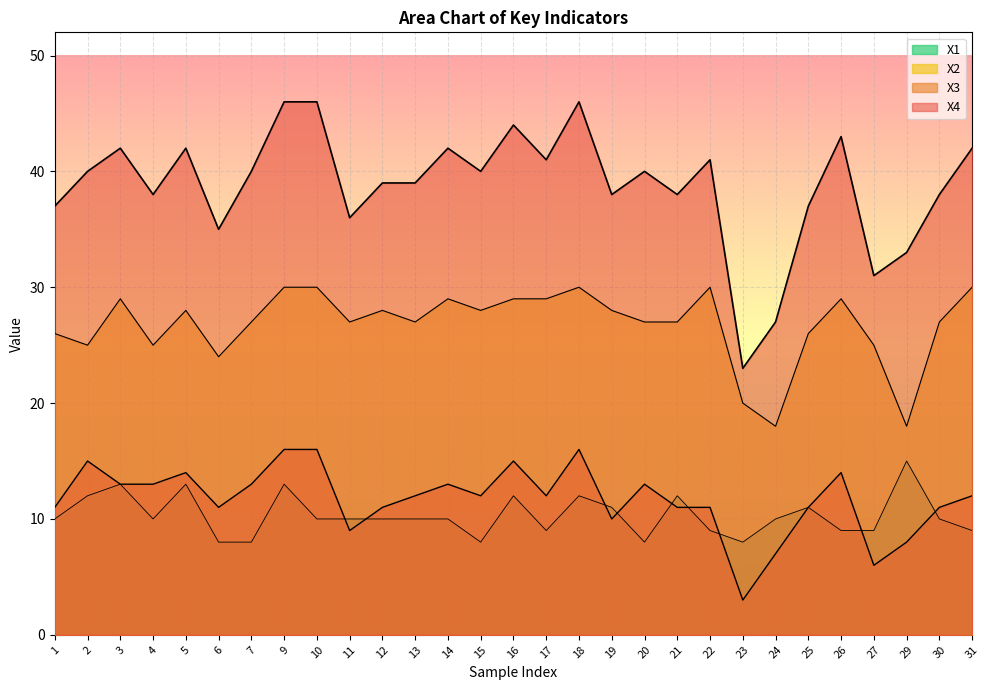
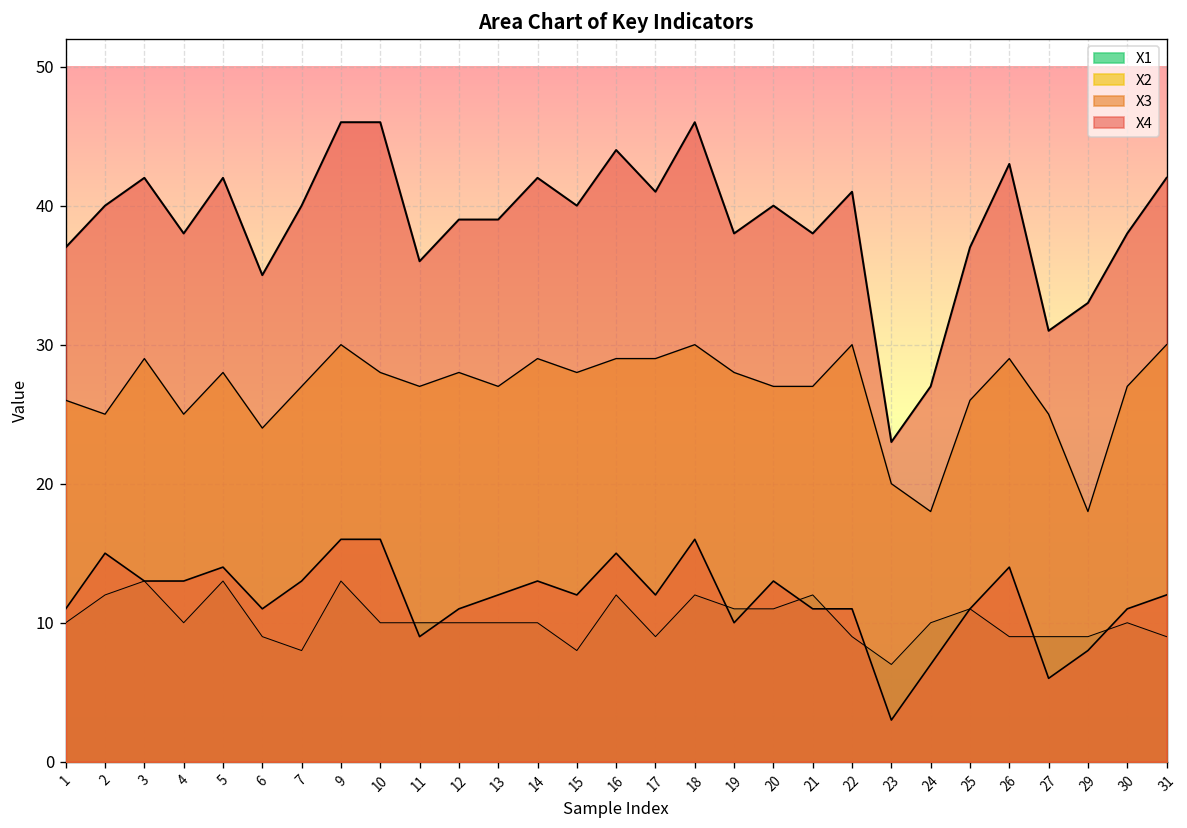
X1, 6: 8 -> 9
X2, 10: 30 -> 28
X1, 20: 8 -> 11
X1, 23: 8 -> 7
X1, 29: 15 -> 9
